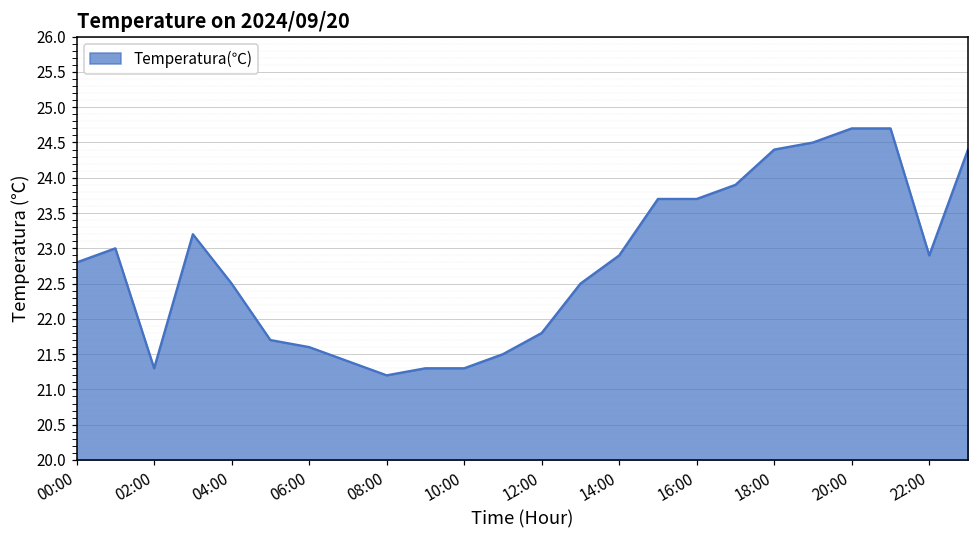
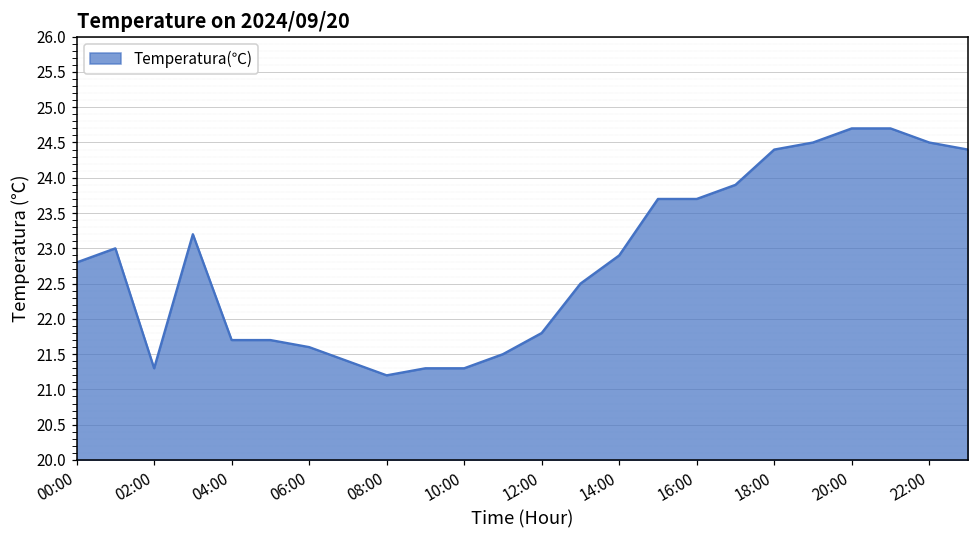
04:00: 22.5 -> 21.7
22:00: 22.9 -> 24.5
